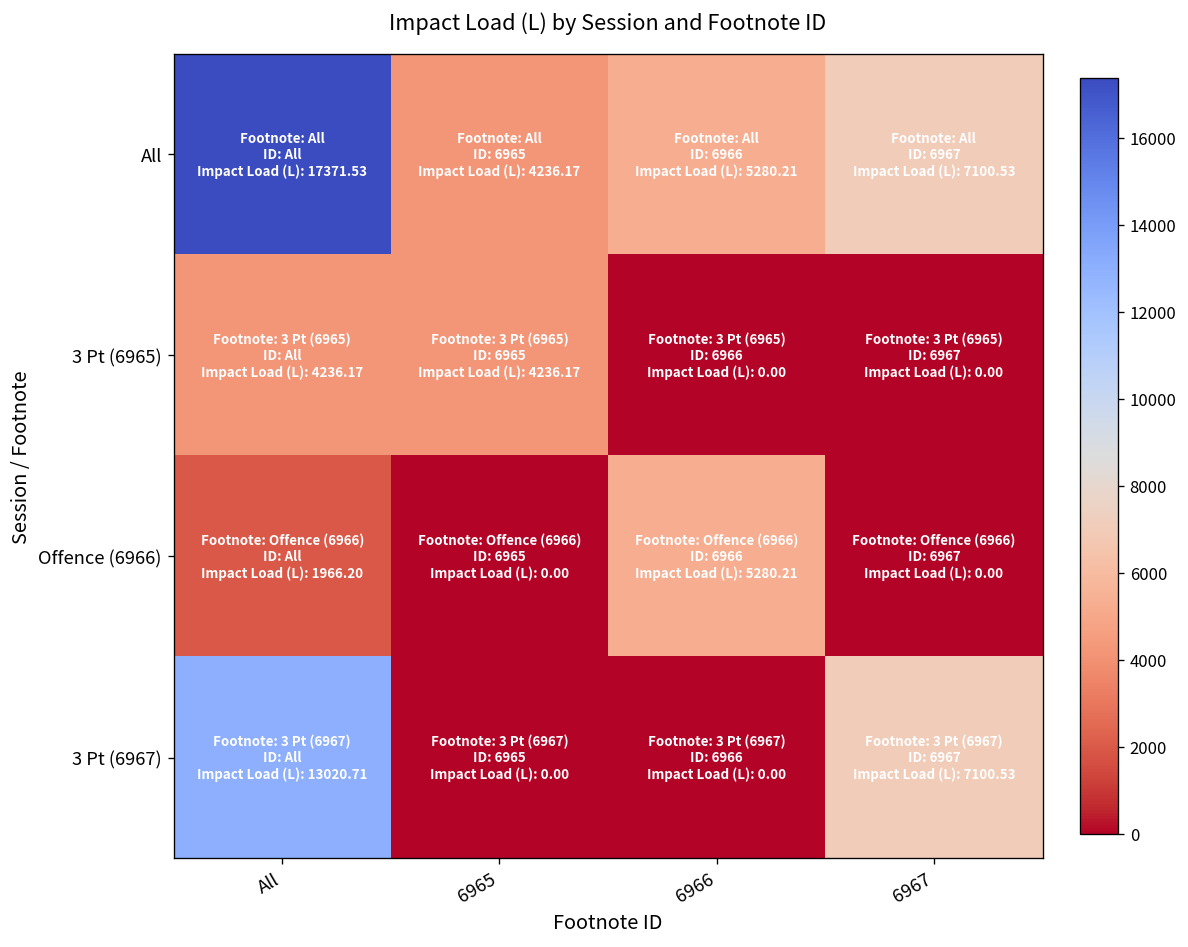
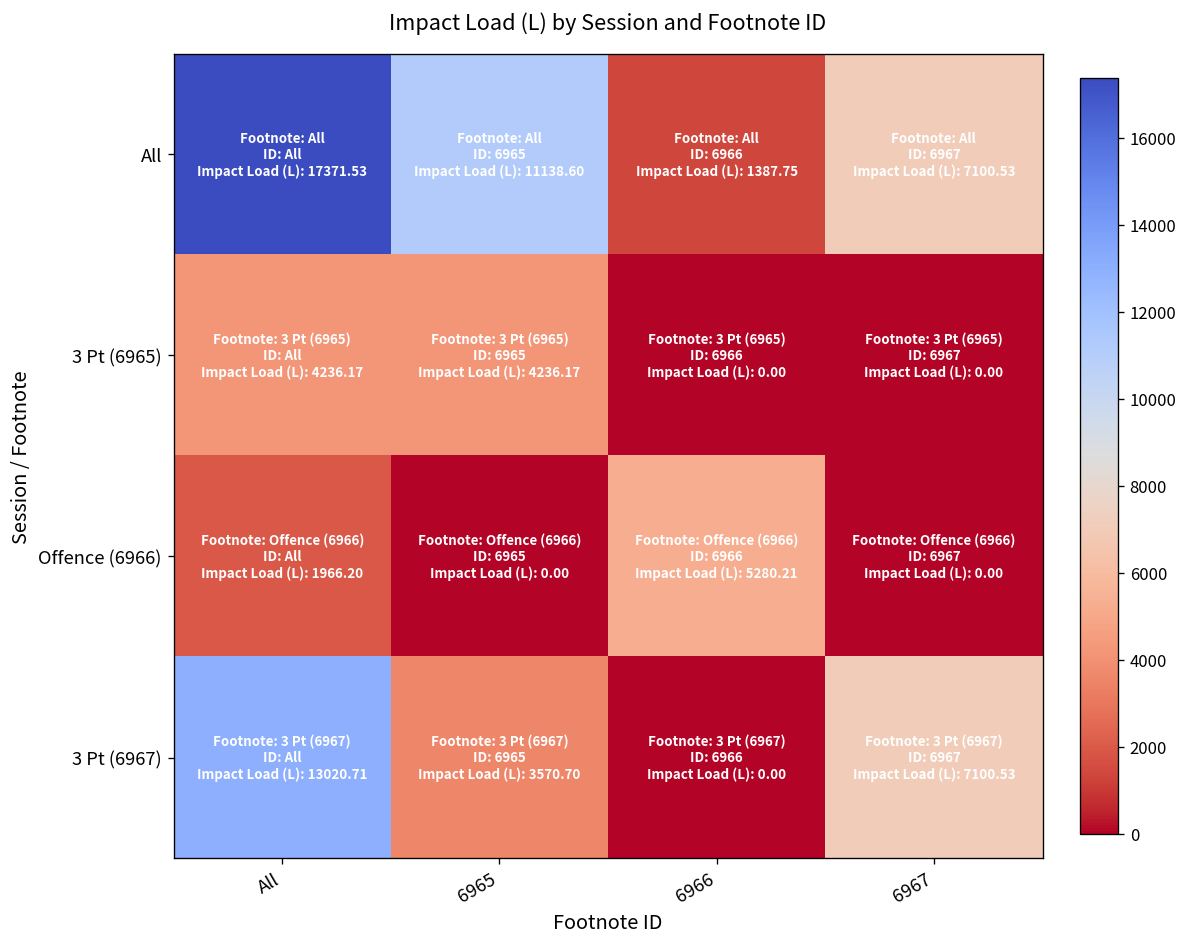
All, 6965: 4236.17 -> 11138.60
All, 6966: 5280.21 -> 1387.75
3 Pt (6967), 6965: 0.00 -> 3570.70
